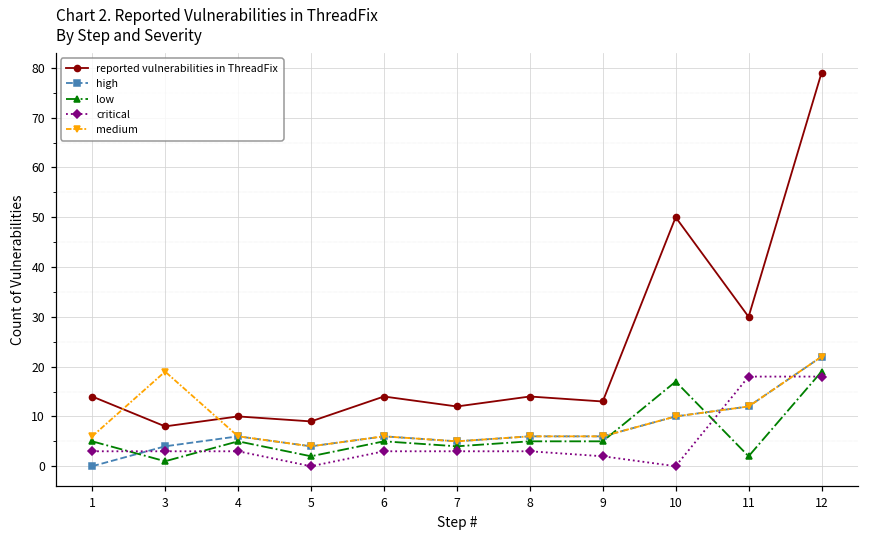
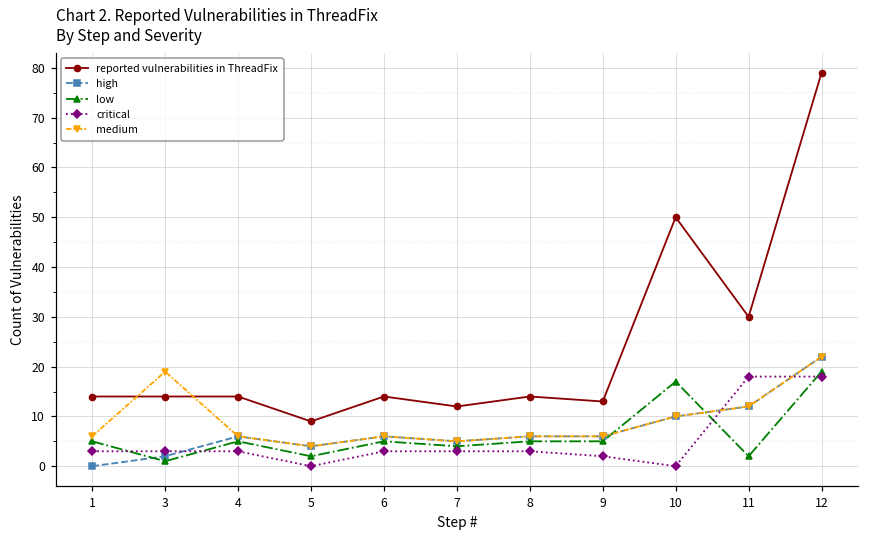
reported vulnerabilities in ThreadFix, 3: 8 -> 14
high, 3: 4 -> 2
reported vulnerabilities in ThreadFix, 4: 10 -> 14
